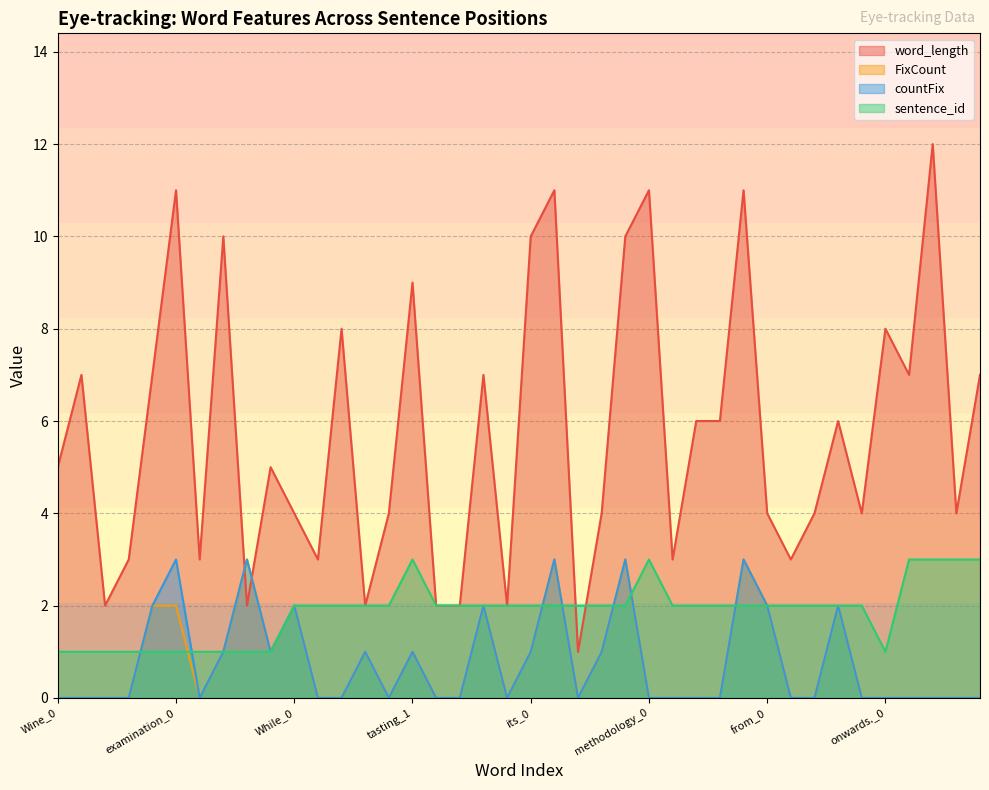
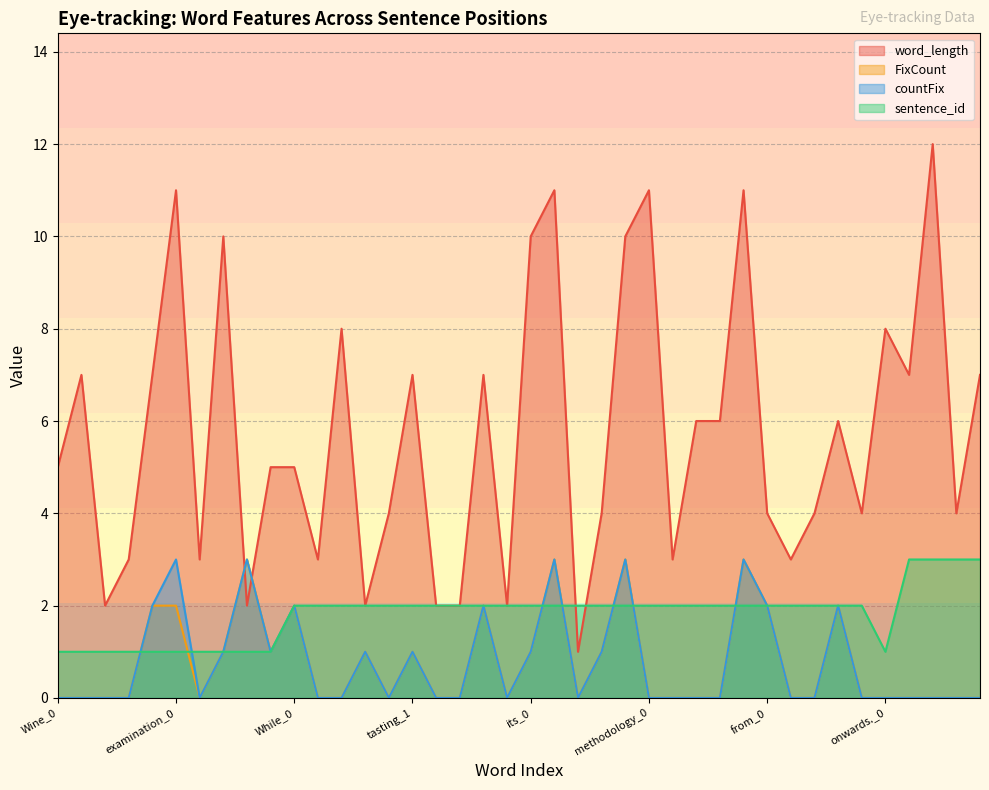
word_length, While_0: 4 -> 5
word_length, tasting_1: 9 -> 7
sentence_id, tasting_1: 3 -> 2
sentence_id, methodology_0: 3 -> 2
